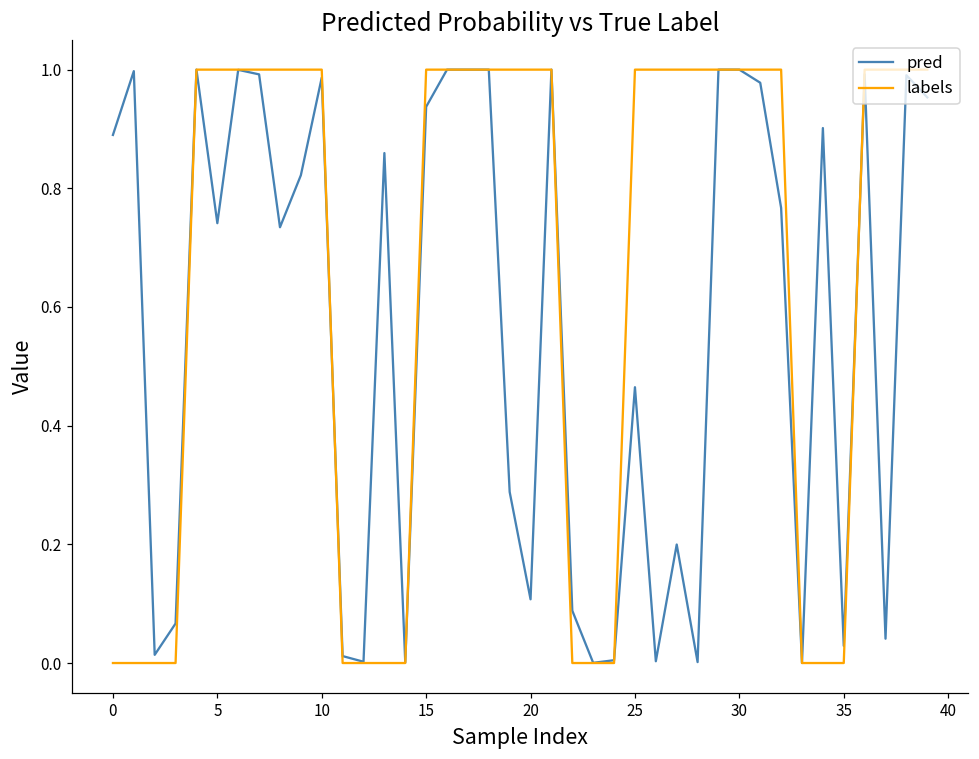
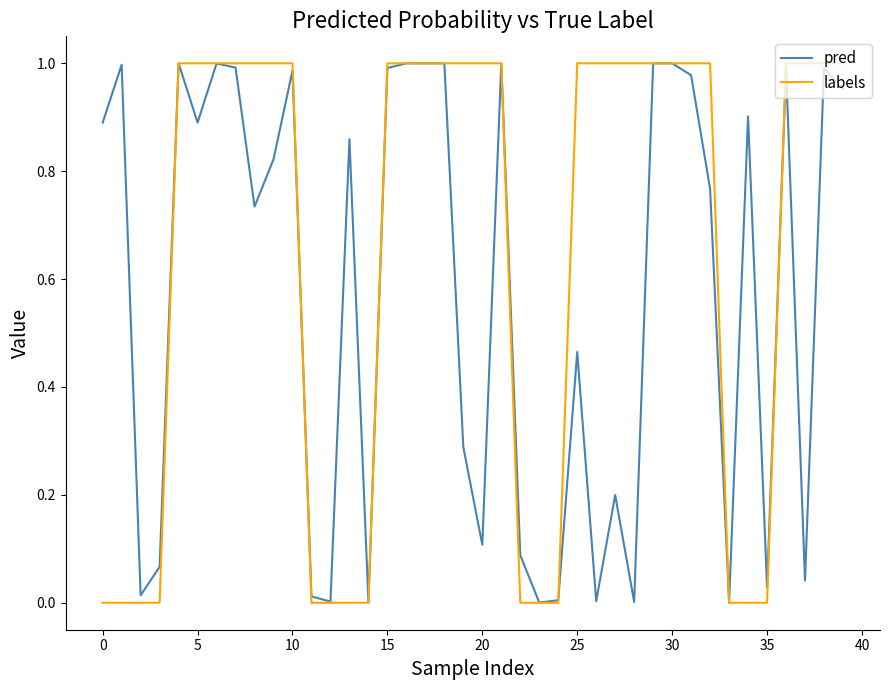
pred, 5: 0.74 -> 0.89
pred, 15: 0.94 -> 0.99
